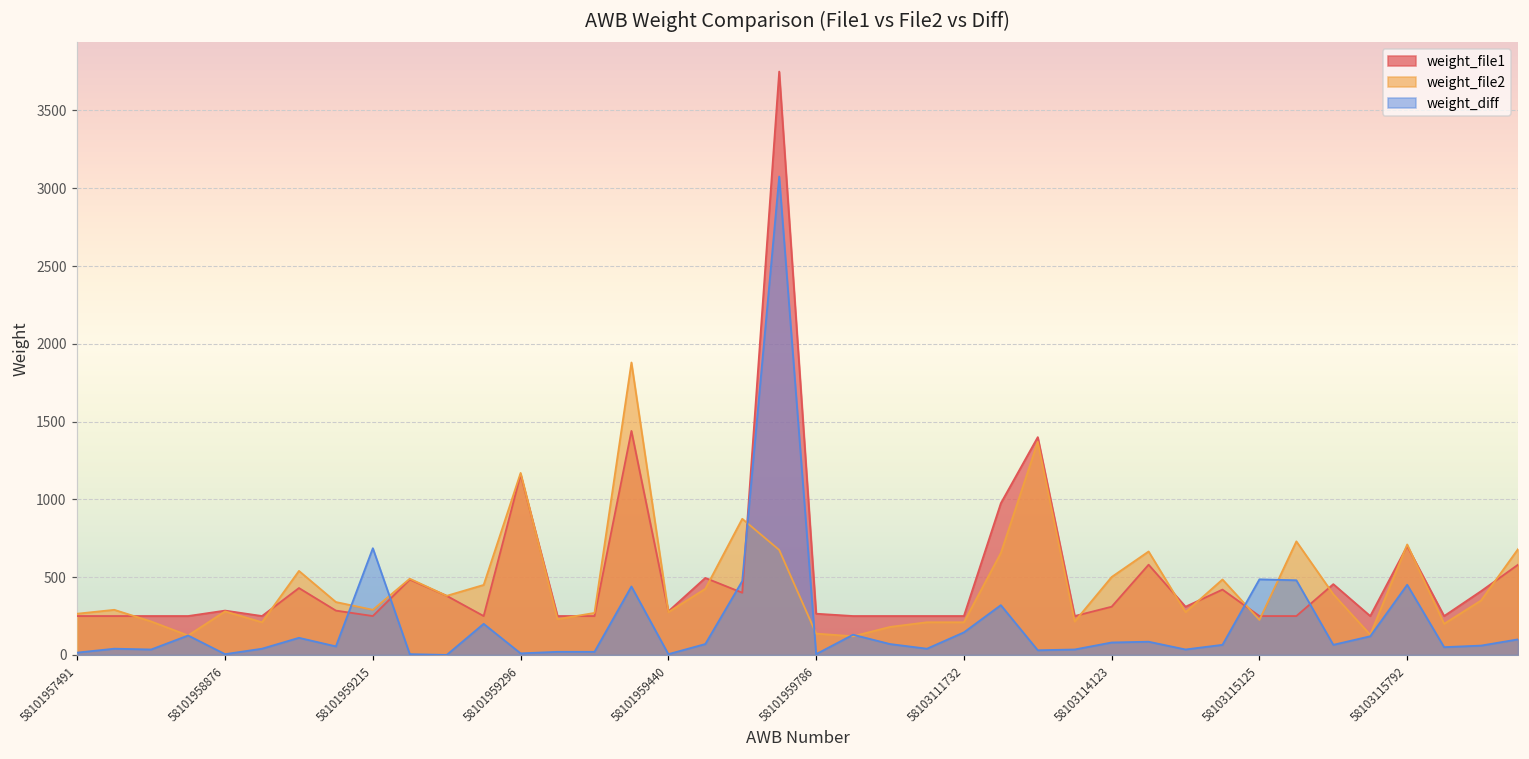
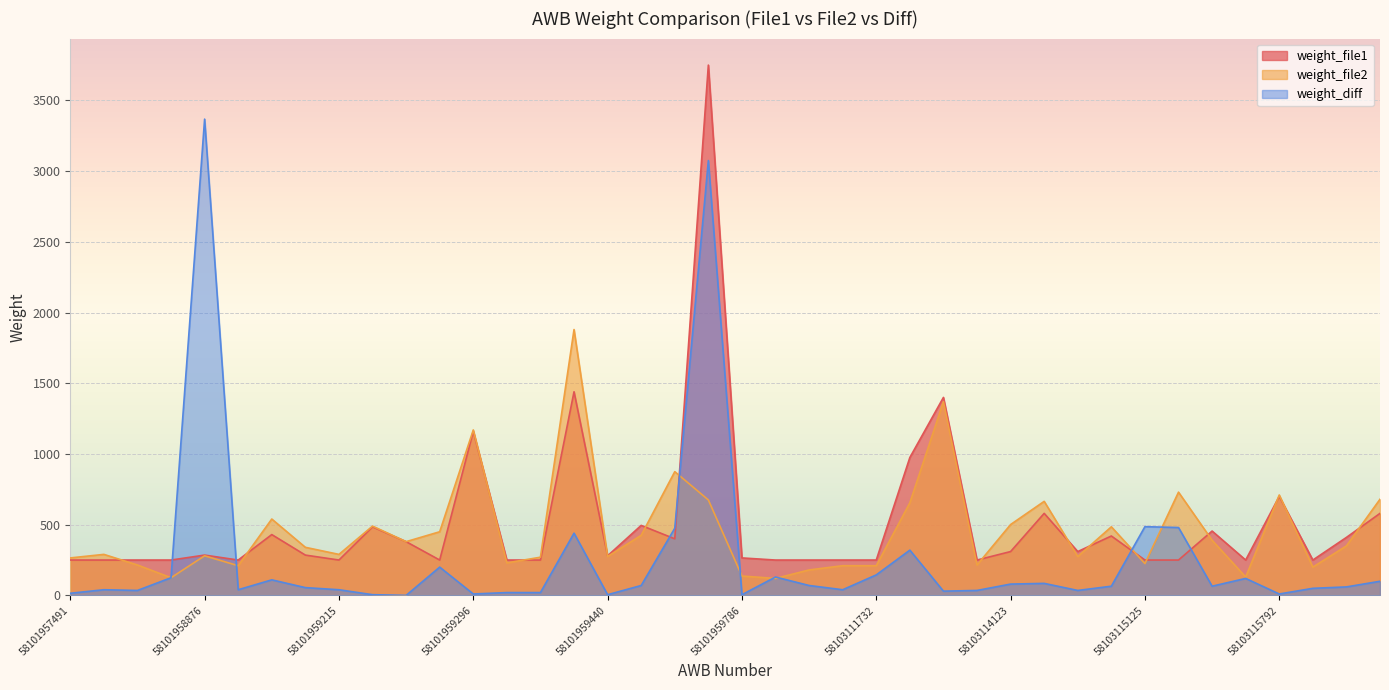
weight_diff, 58101958876: 10 -> 3370
weight_diff, 58101959215: 690 -> 40
weight_diff, 58103115792: 450 -> 10
